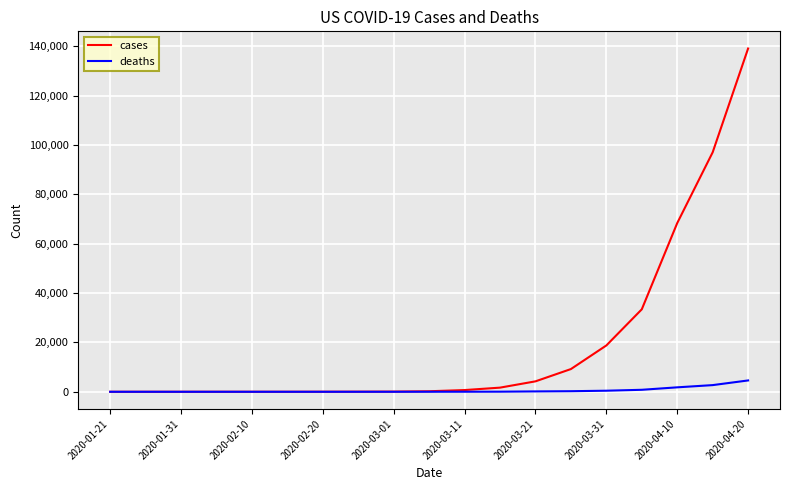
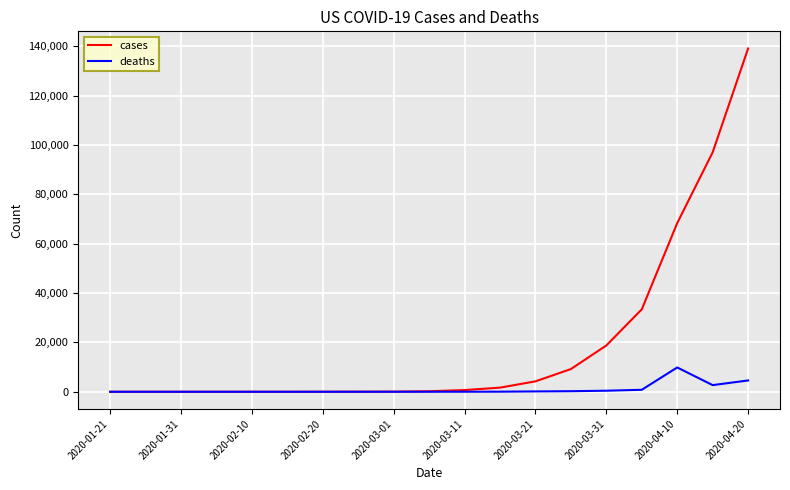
deaths, 2020-04-10: 2,000 -> 10,000
